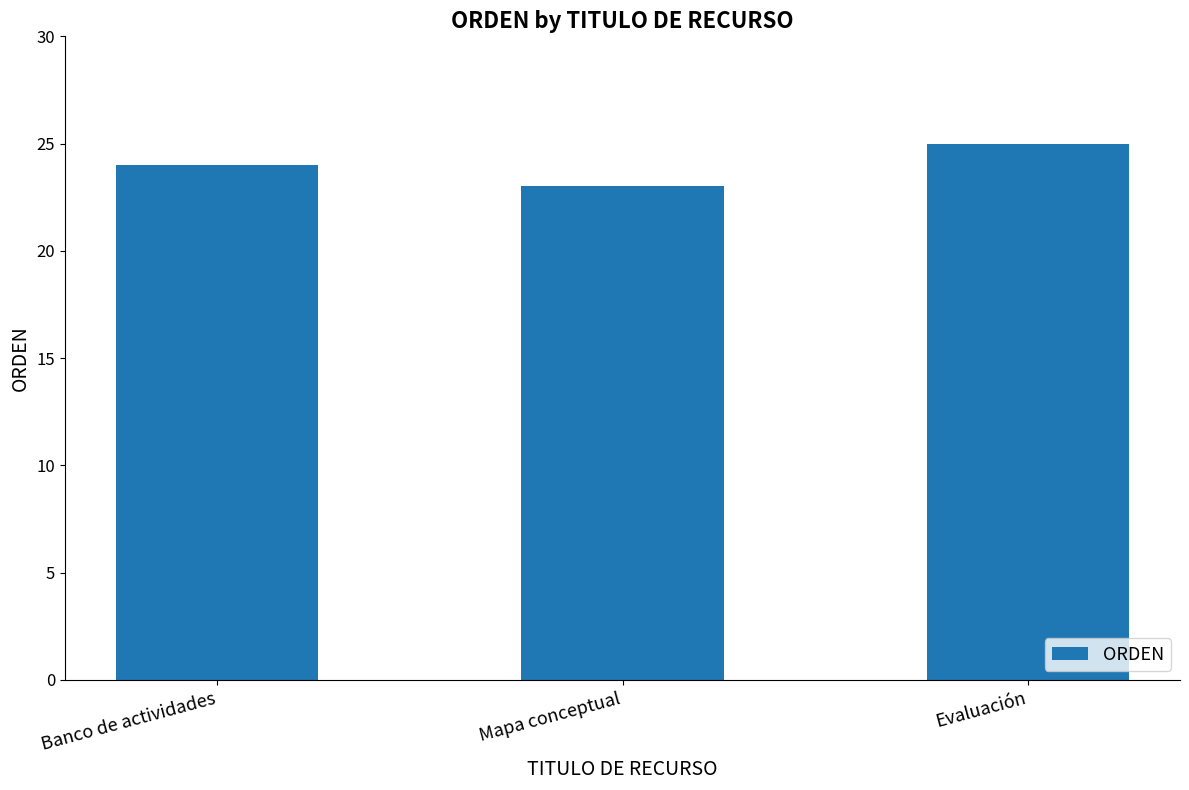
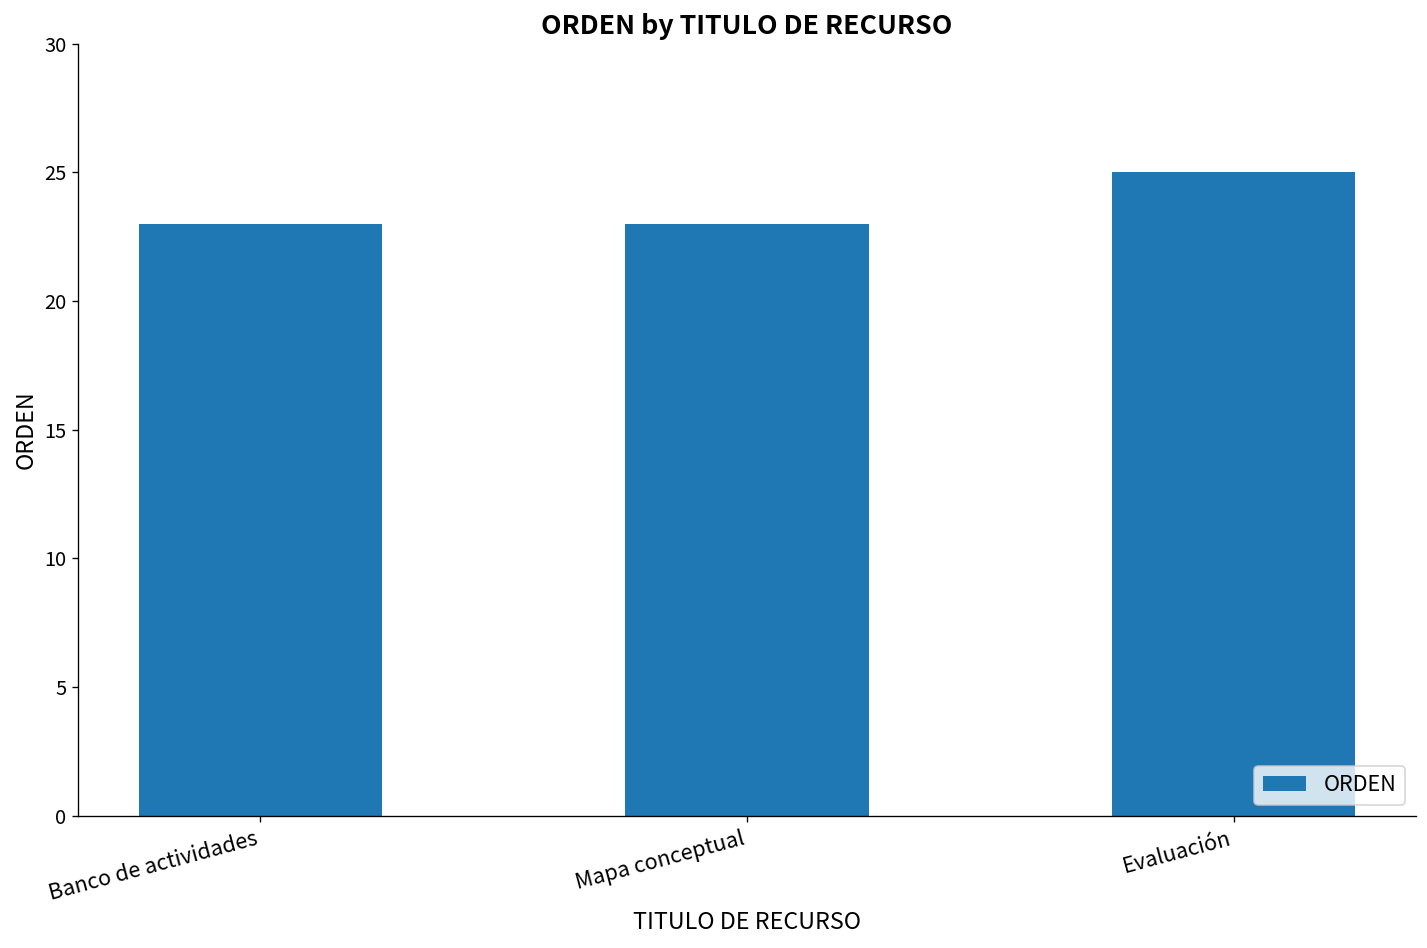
Banco de actividades: 24 -> 23
